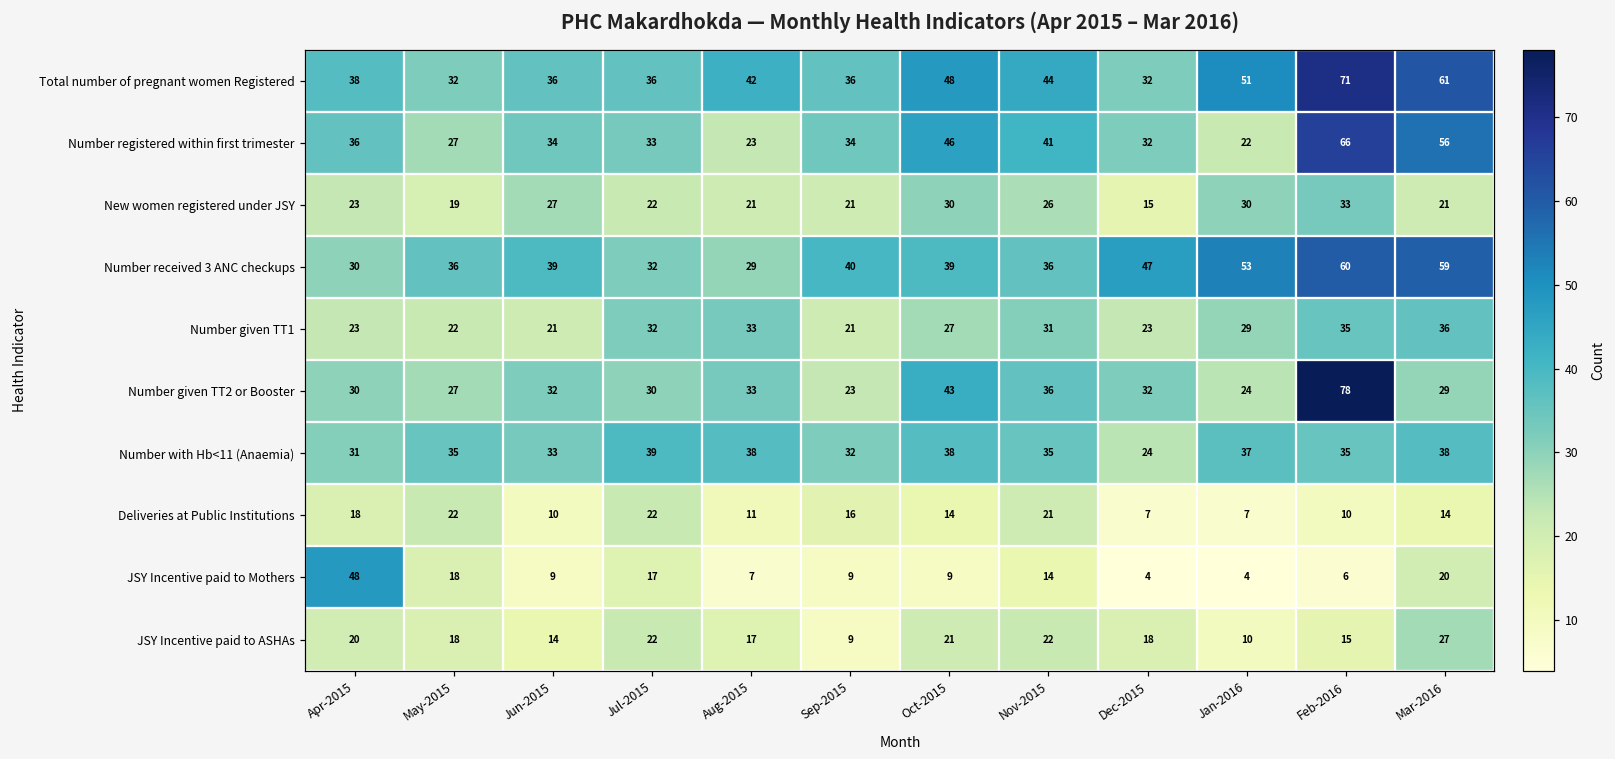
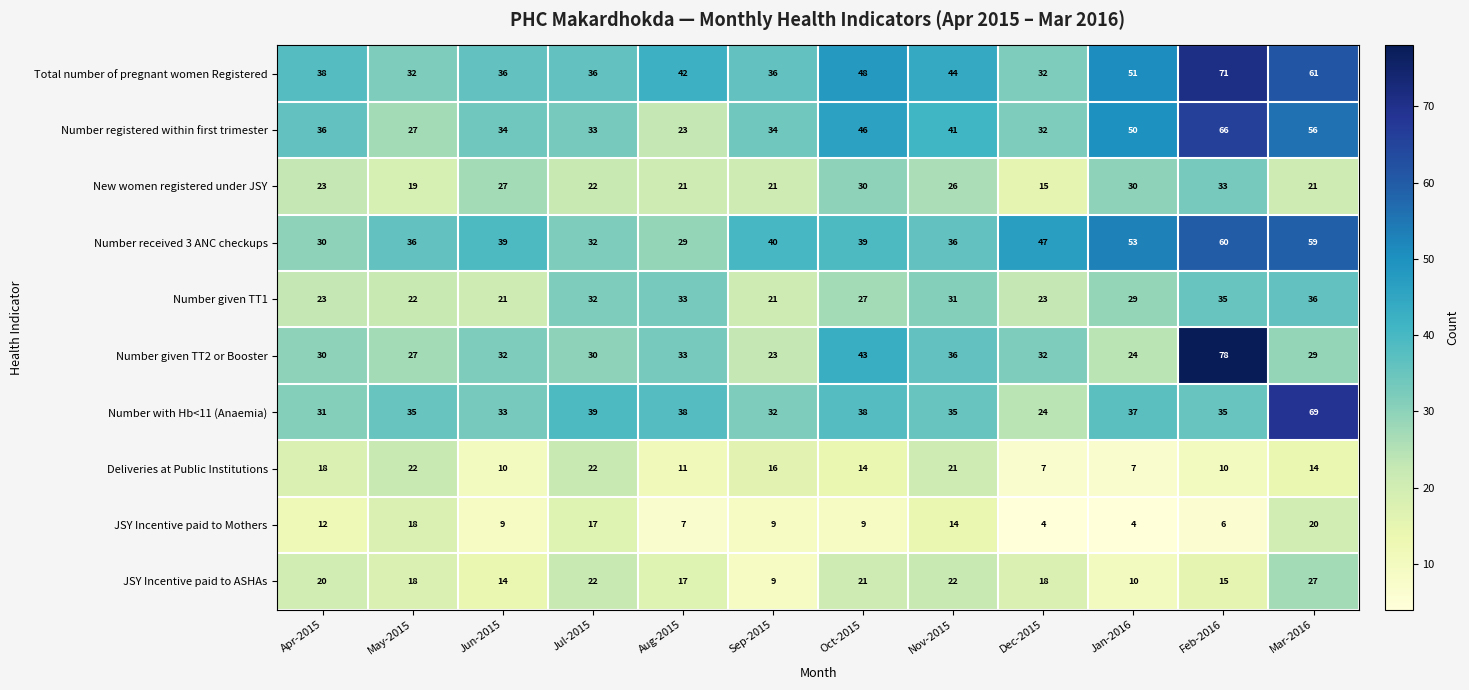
Number registered within first trimester, Jan-2016: 22 -> 50
Number with Hb<11 (Anaemia), Mar-2016: 38 -> 69
JSY Incentive paid to Mothers, Apr-2015: 48 -> 12
